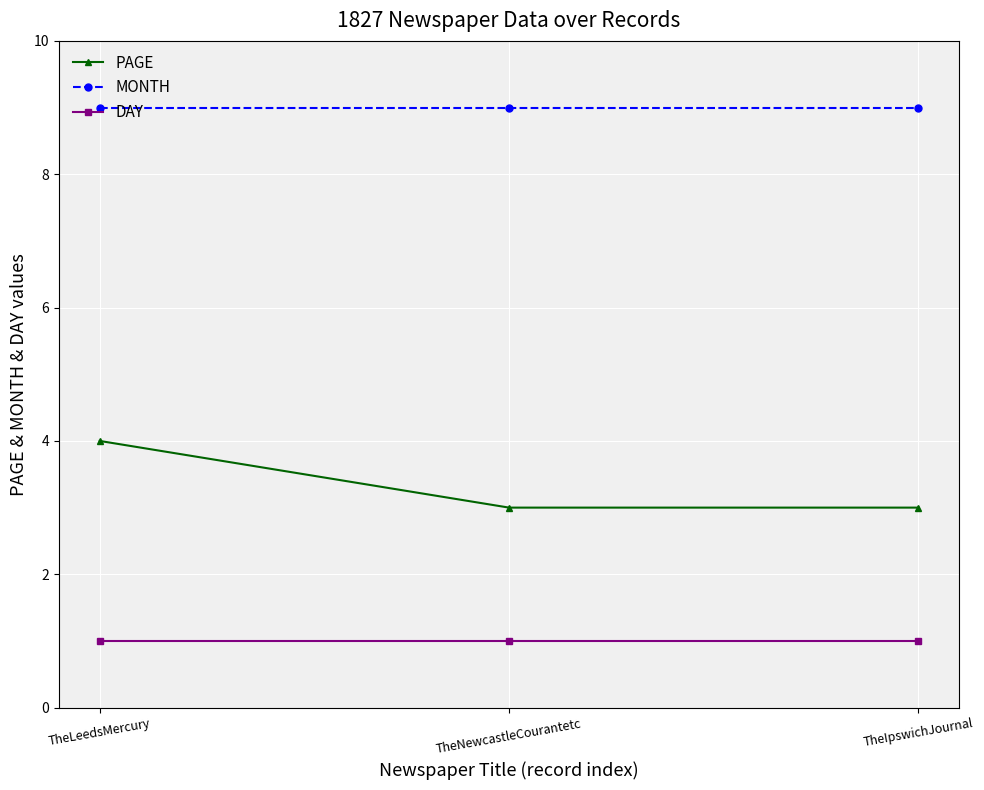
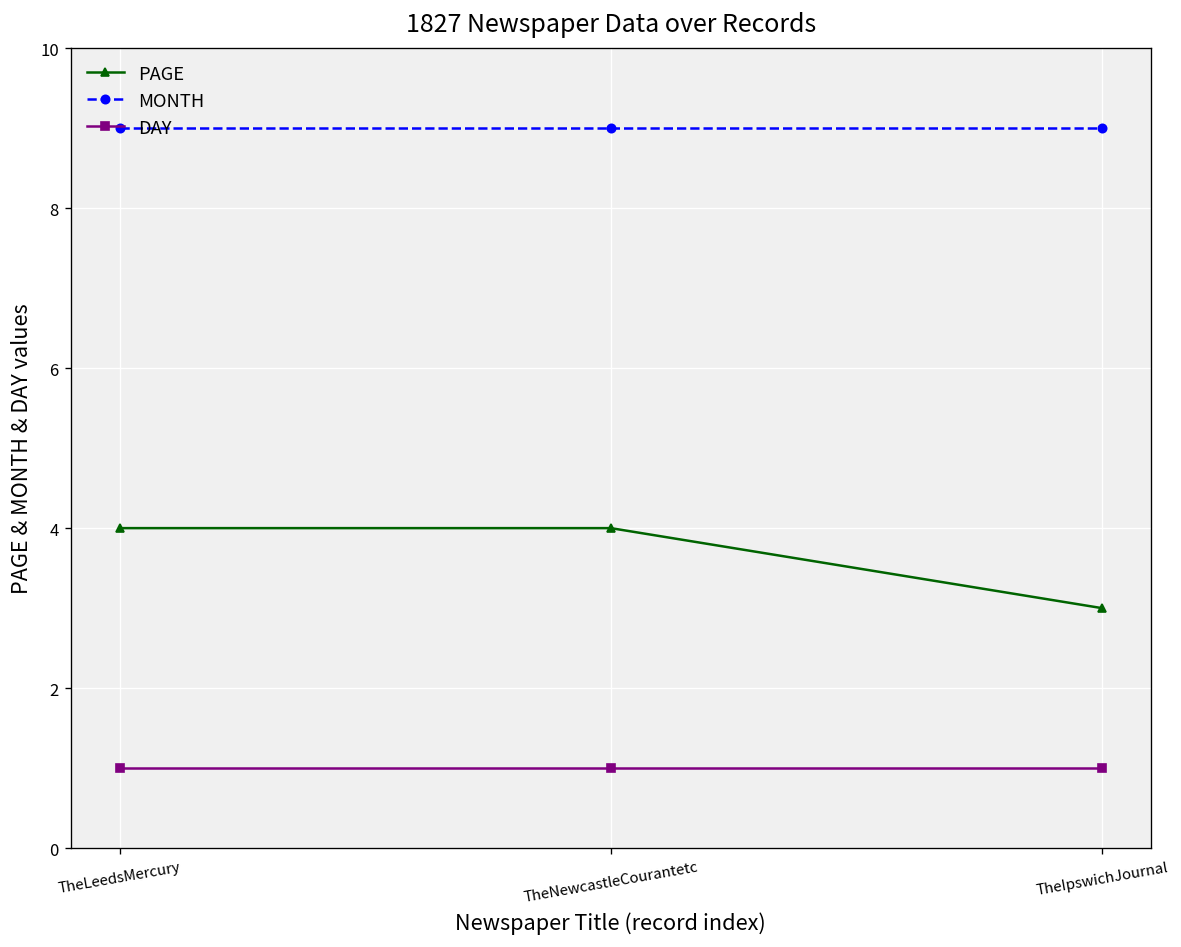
PAGE, TheNewcastleCourantetc: 3 -> 4
